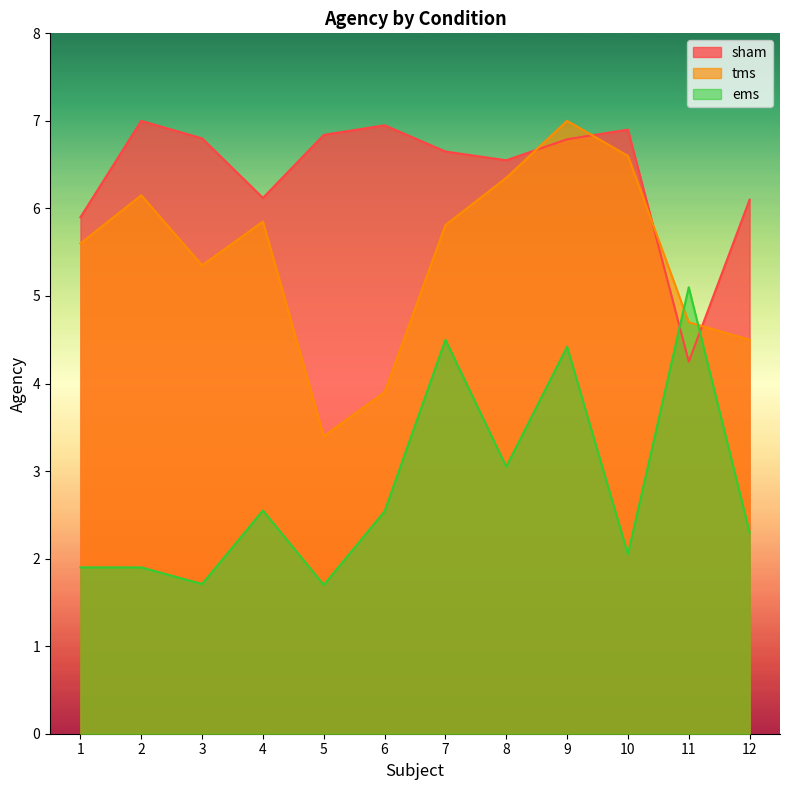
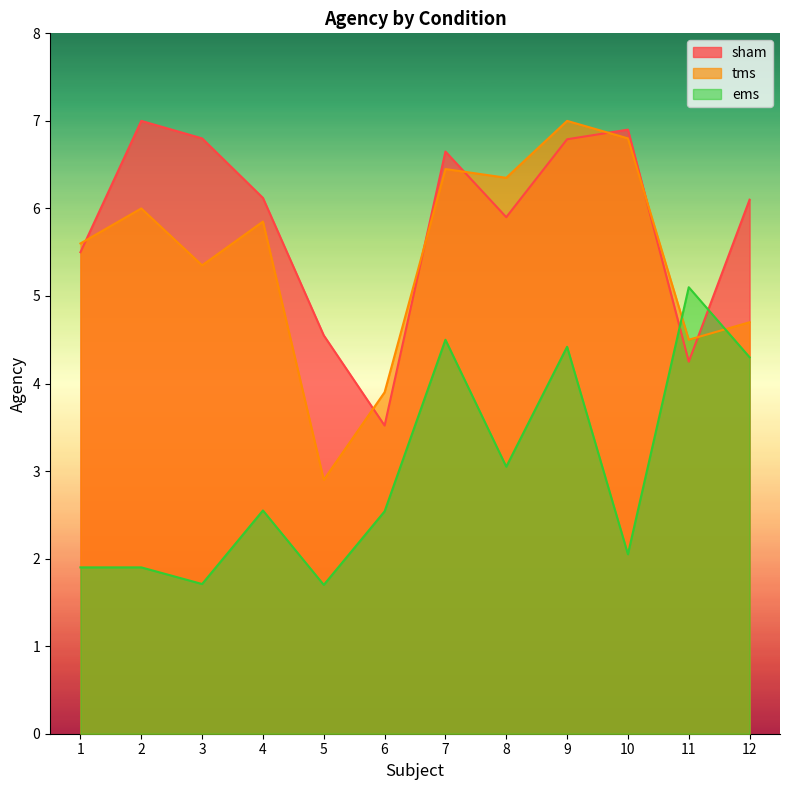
sham, 1: 5.9 -> 5.5
tms, 2: 6.2 -> 6.0
sham, 5: 6.8 -> 4.6
tms, 5: 3.4 -> 2.9
sham, 6: 7.0 -> 3.5
tms, 7: 5.8 -> 6.5
sham, 8: 6.6 -> 5.9
tms, 10: 6.6 -> 6.8
tms, 11: 4.7 -> 4.5
tms, 12: 4.5 -> 4.7
ems, 12: 2.3 -> 4.3
